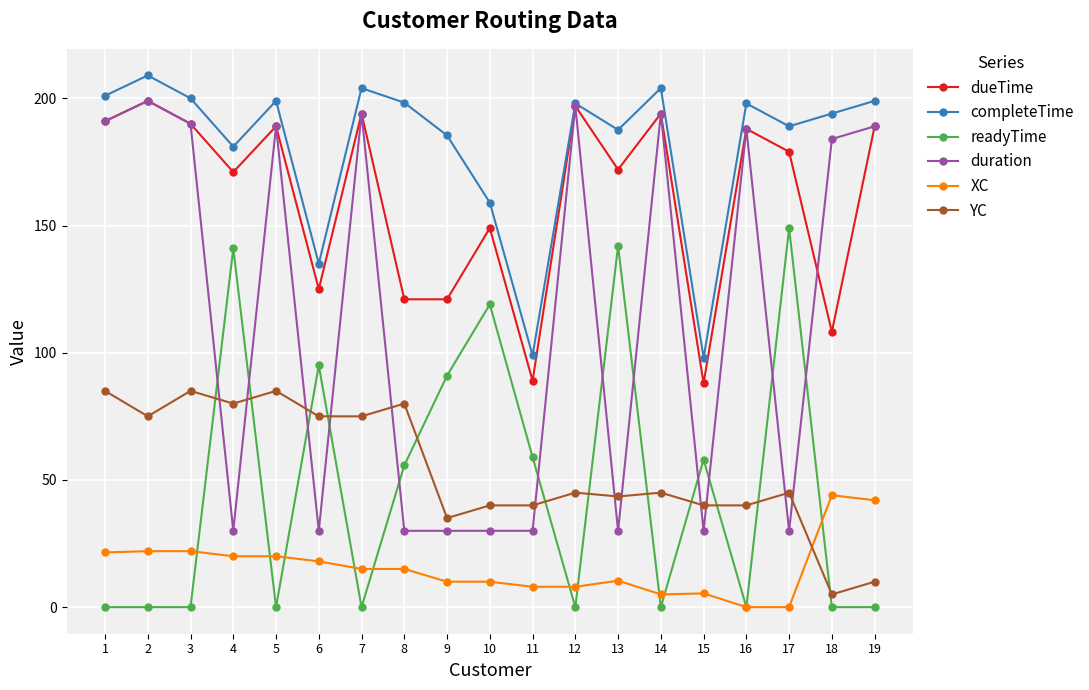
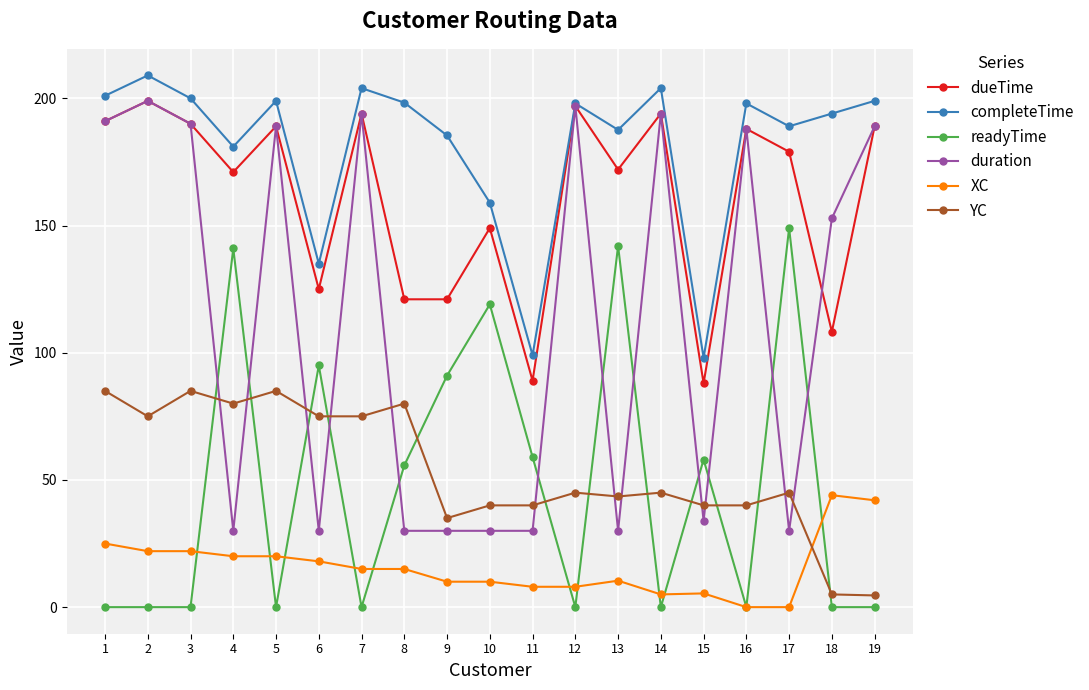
XC, 1: 22 -> 25
duration, 15: 30 -> 34
duration, 18: 184 -> 153
YC, 19: 10 -> 5
